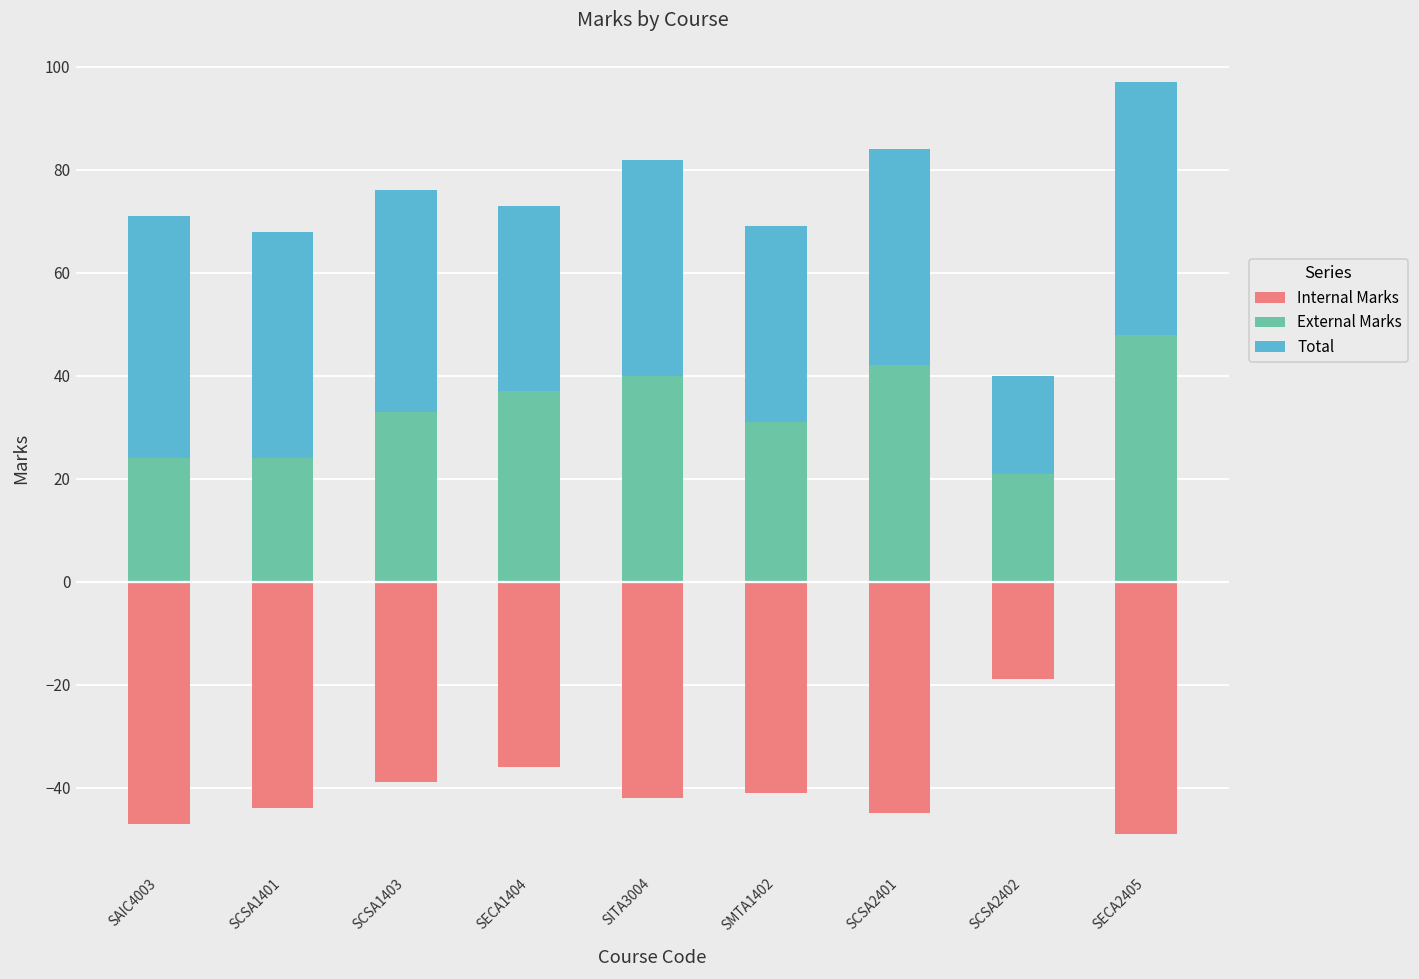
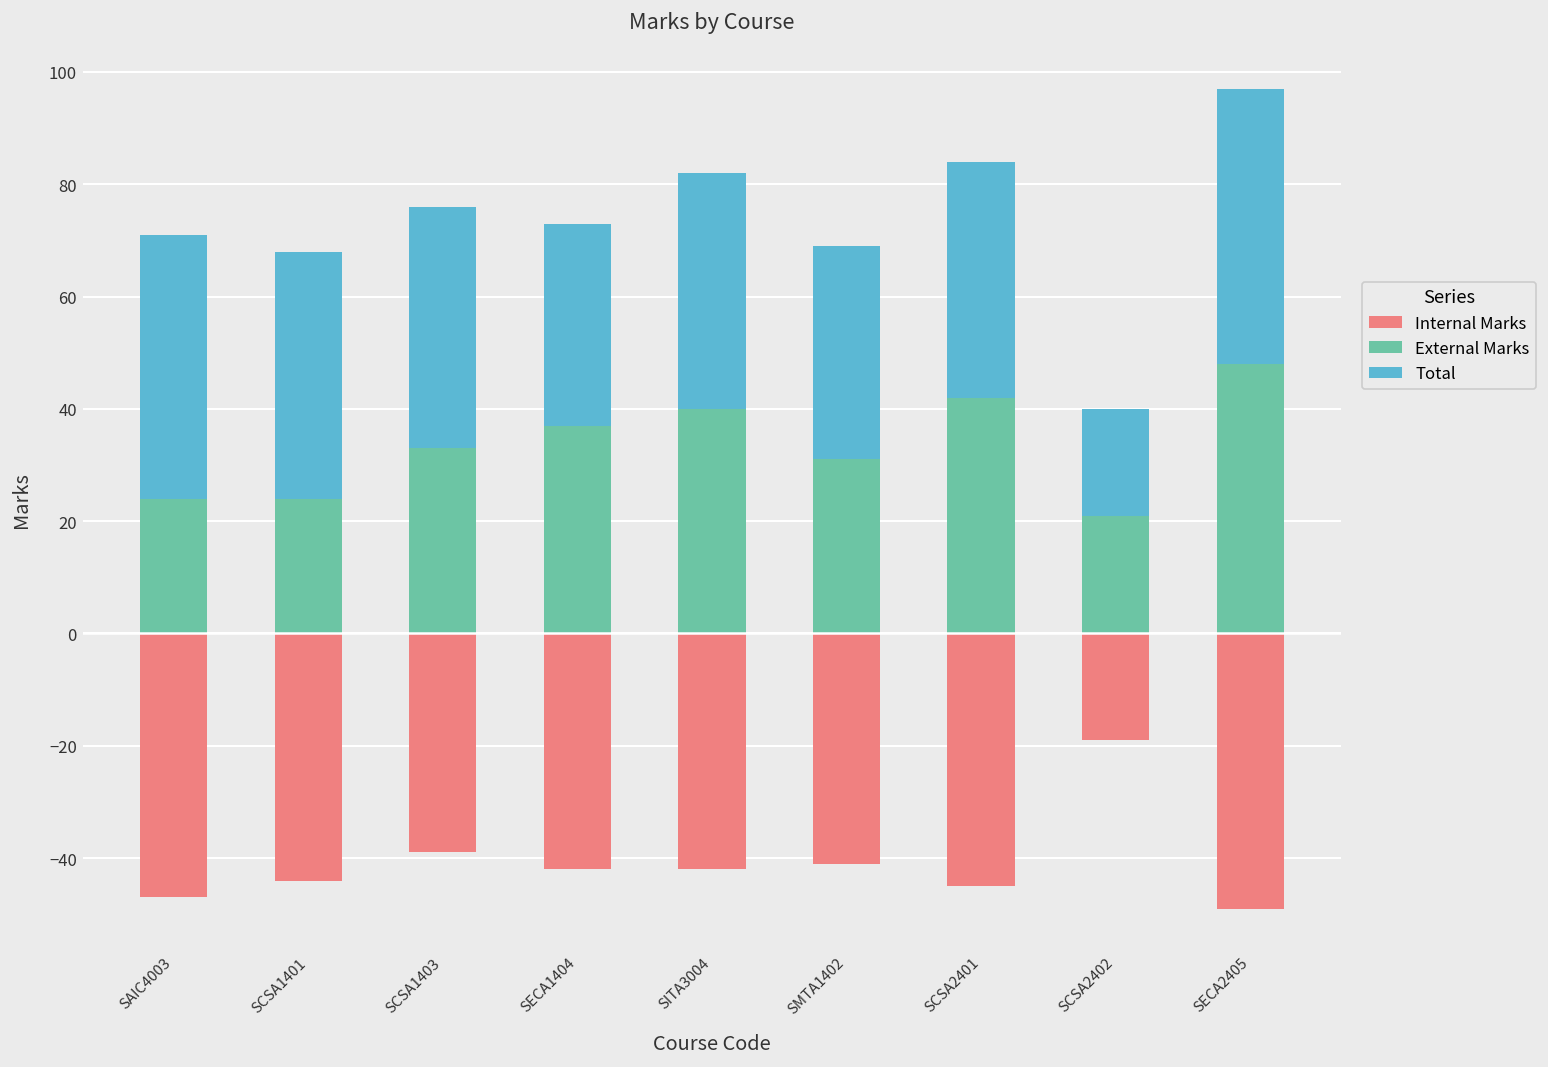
Internal Marks, SECA1404: -36 -> -42
